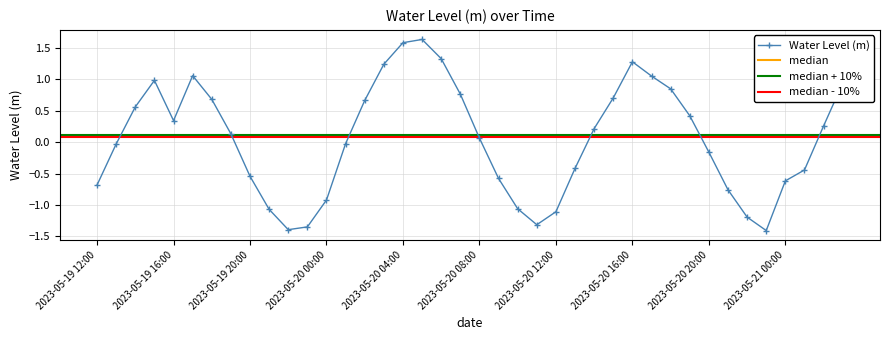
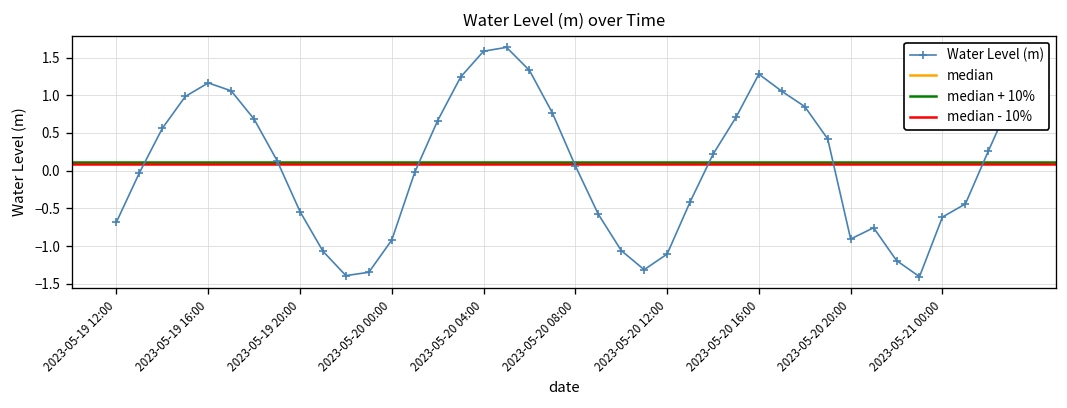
2023-05-19 16:00: 0.3 -> 1.2
2023-05-20 20:00: -0.2 -> -0.9
